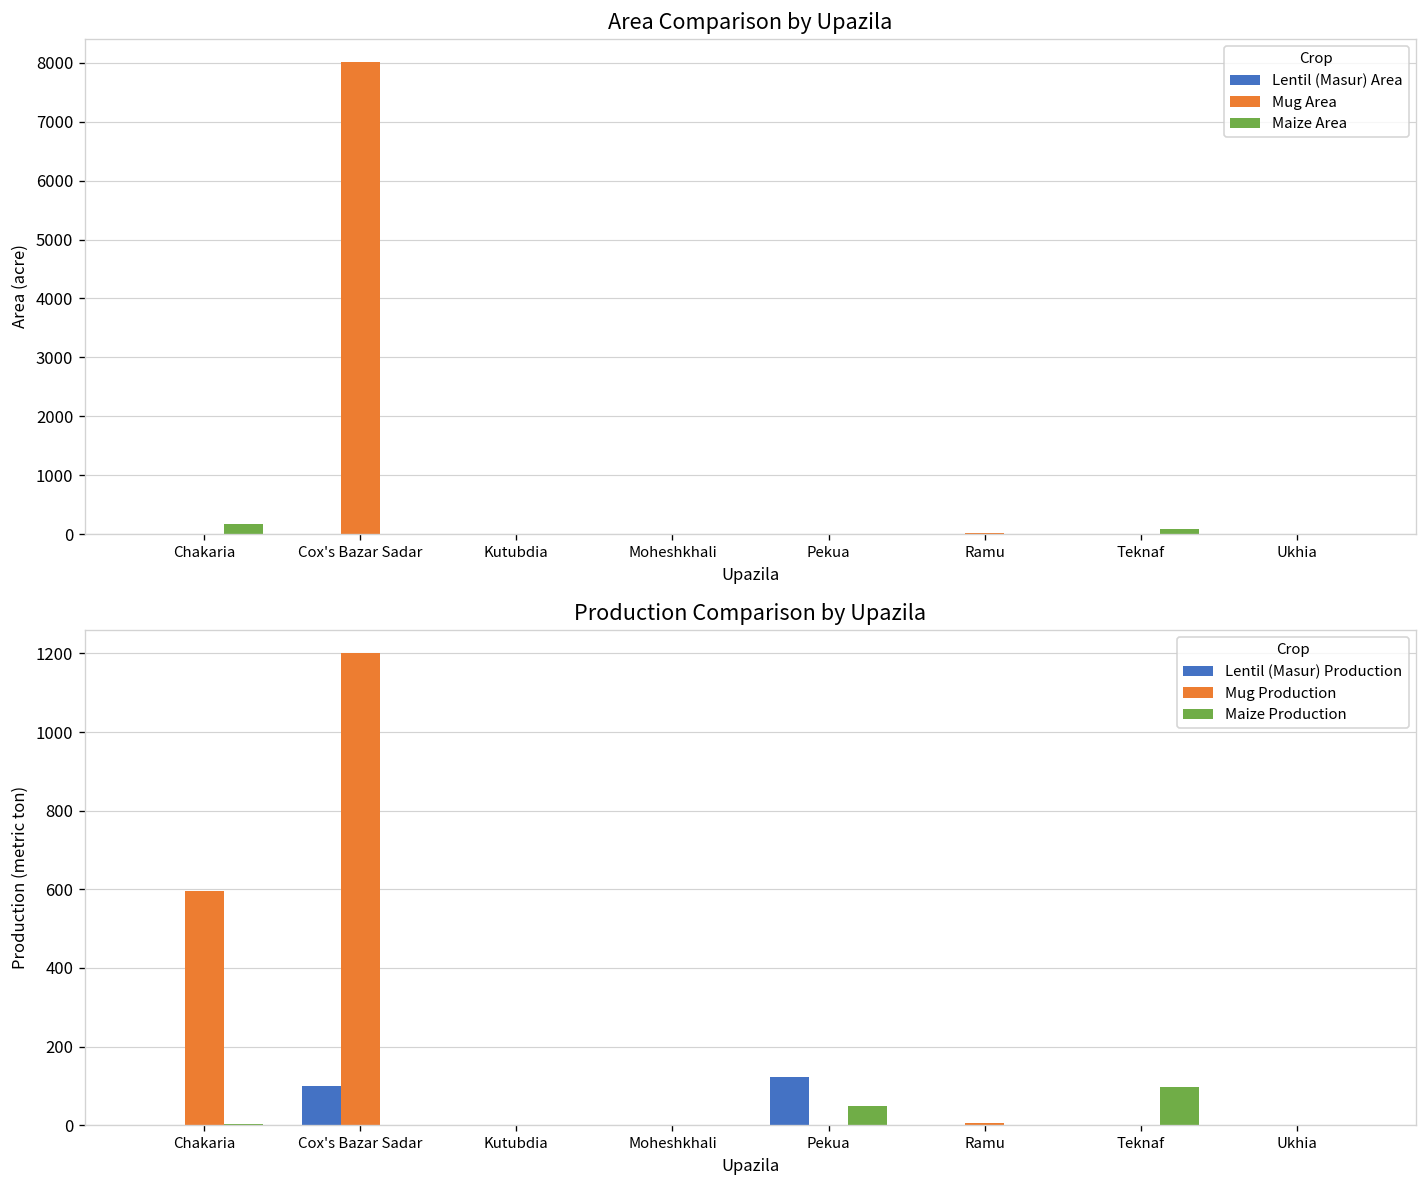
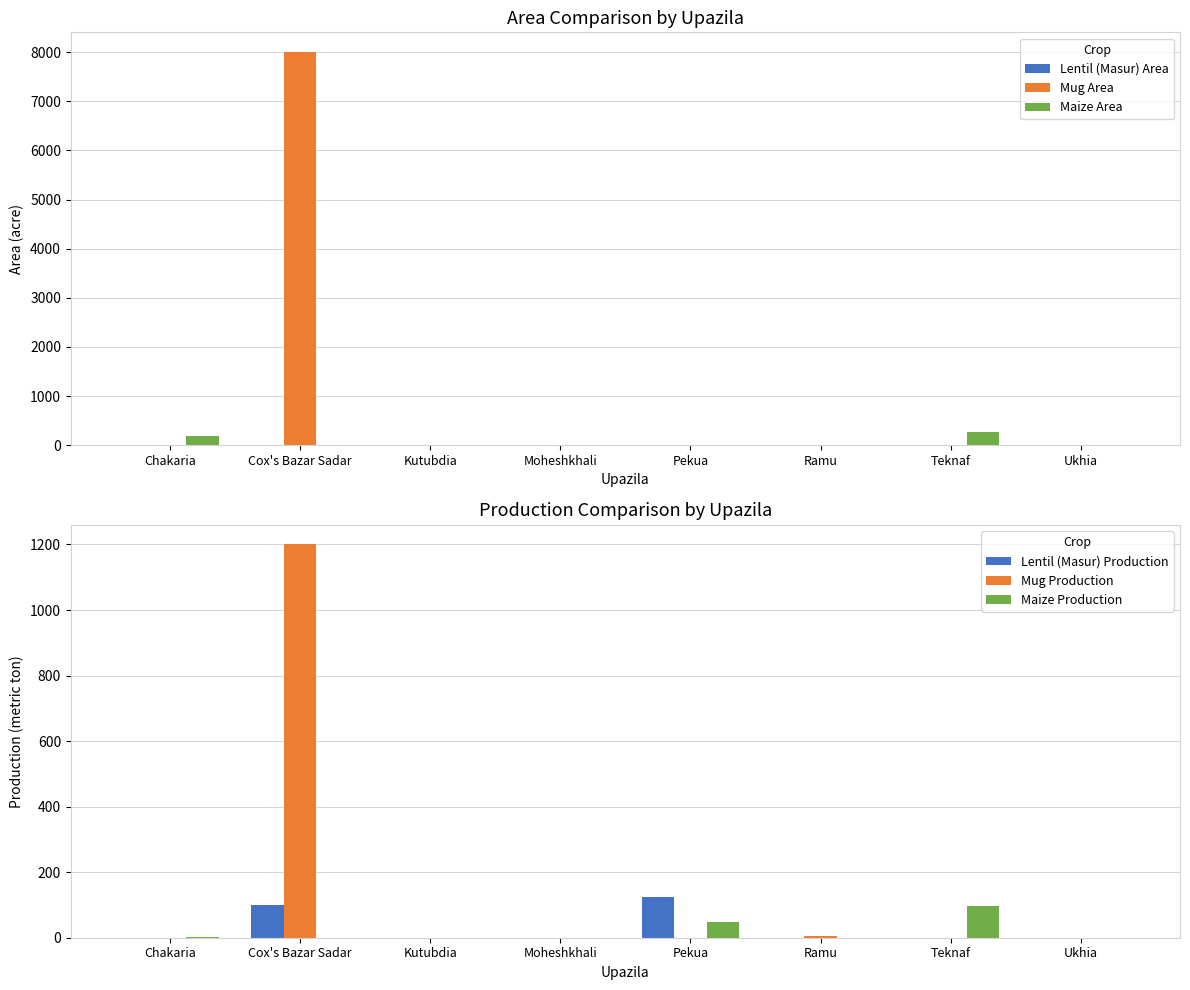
Area Comparison by Upazila, Maize Area, Teknaf: 100 -> 300
Production Comparison by Upazila, Mug Production, Chakaria: 600 -> 0
